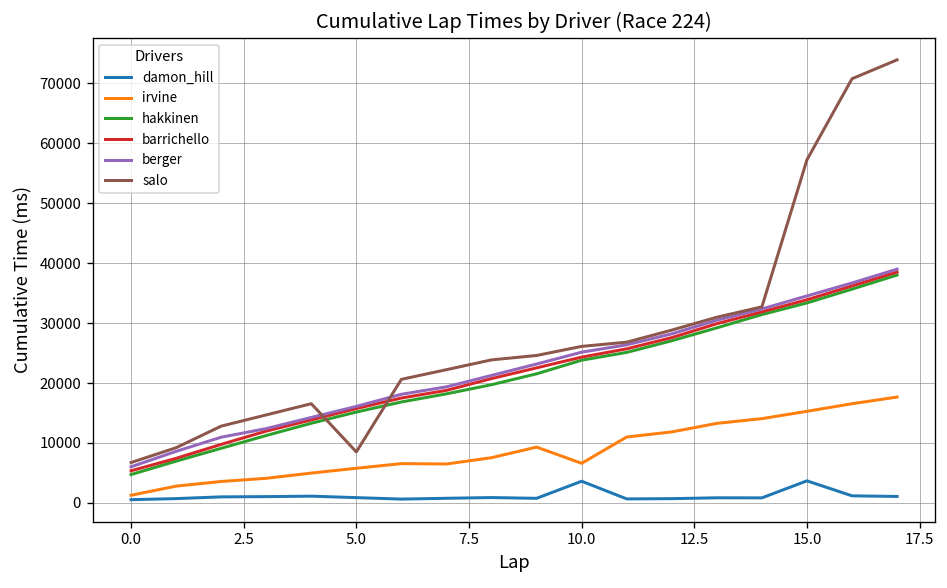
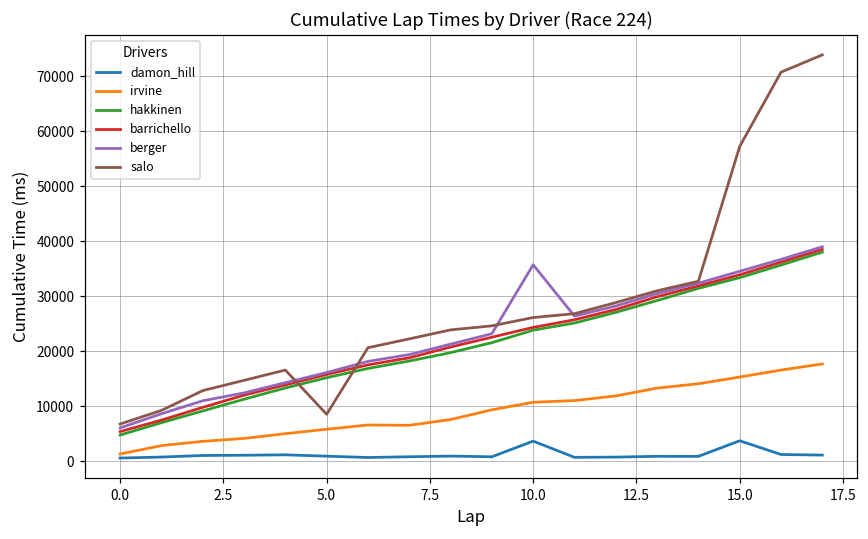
irvine, 10.0: 7000 -> 11000
berger, 10.0: 25000 -> 36000
